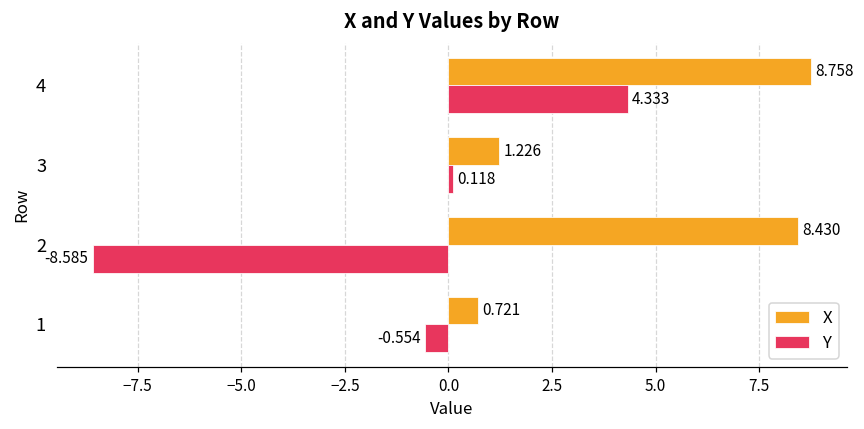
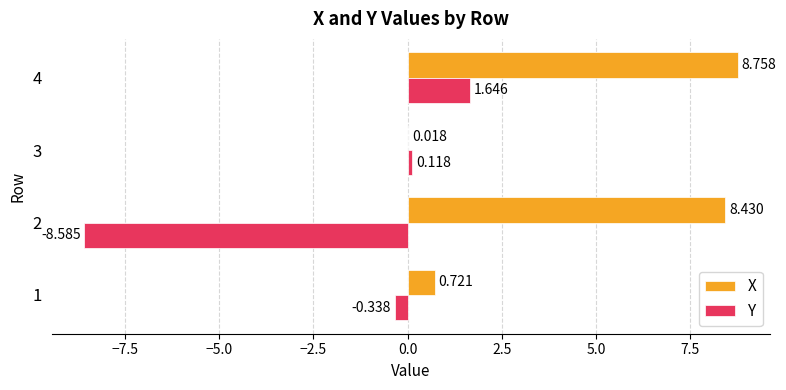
Y, 4: 4.333 -> 1.646
X, 3: 1.226 -> 0.018
Y, 1: -0.554 -> -0.338
